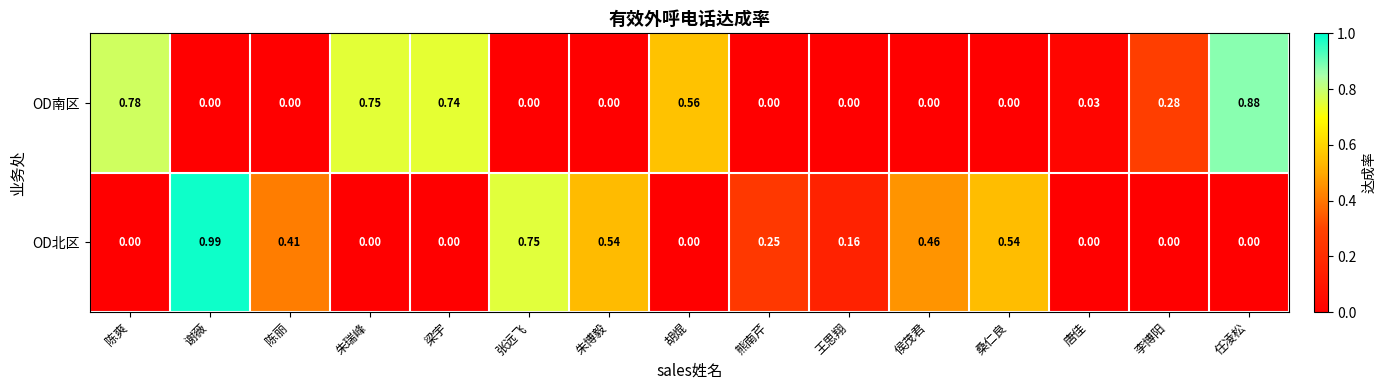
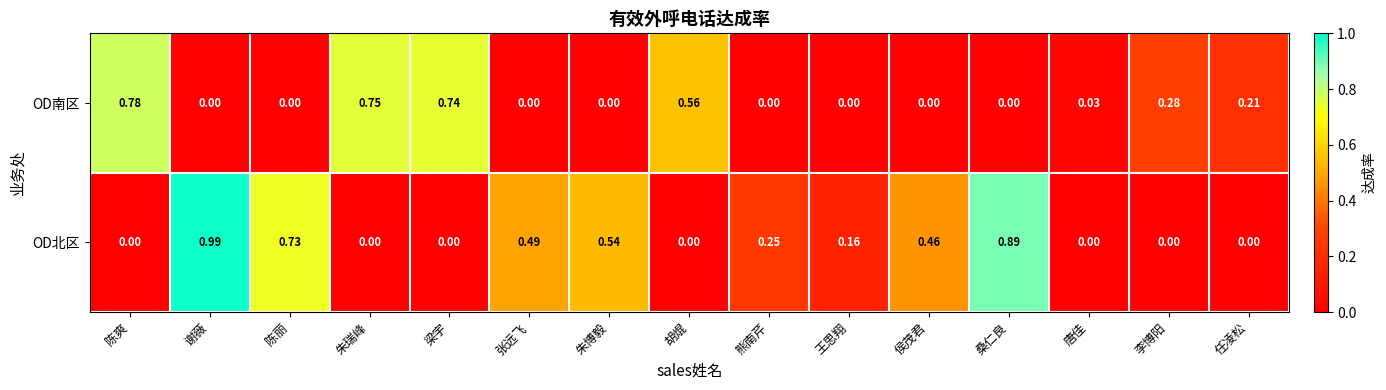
OD南区, 任凌松: 0.88 -> 0.21
OD北区, 陈丽: 0.41 -> 0.73
OD北区, 张远飞: 0.75 -> 0.49
OD北区, 桑仁良: 0.54 -> 0.89
